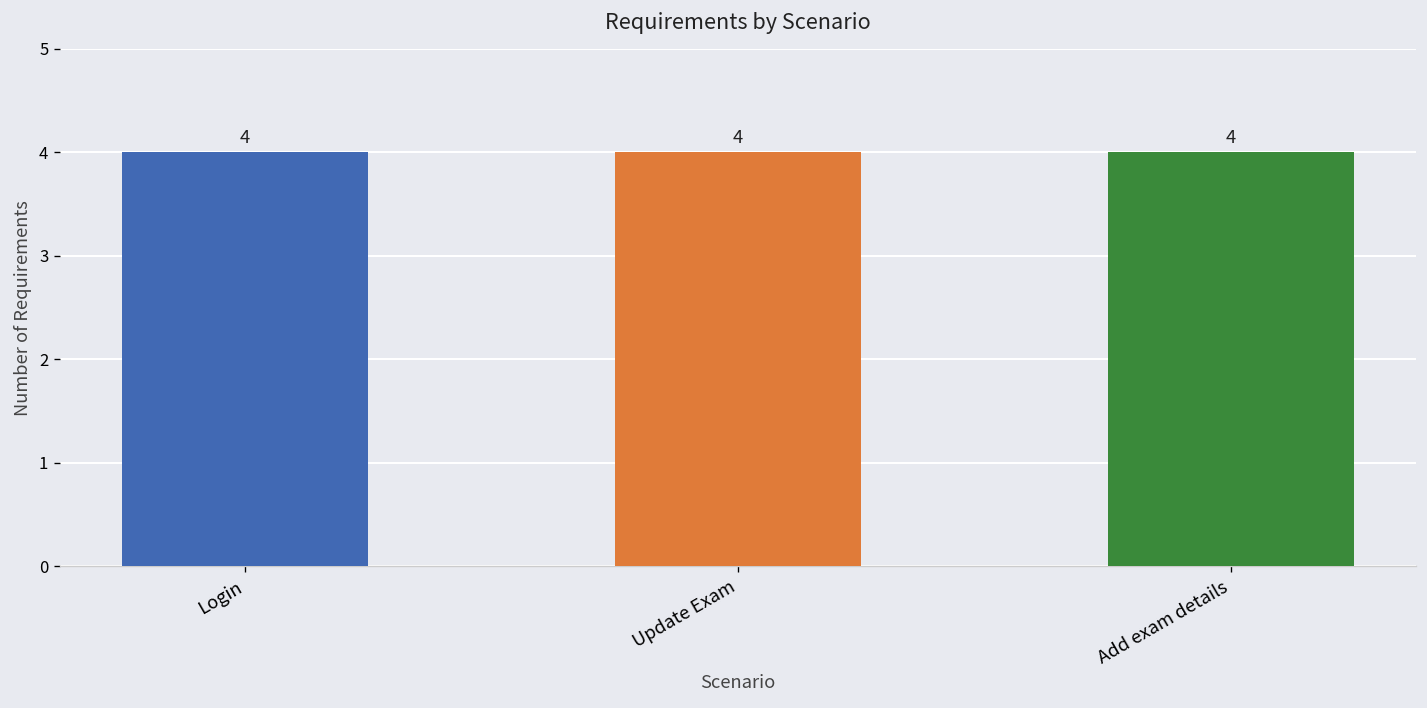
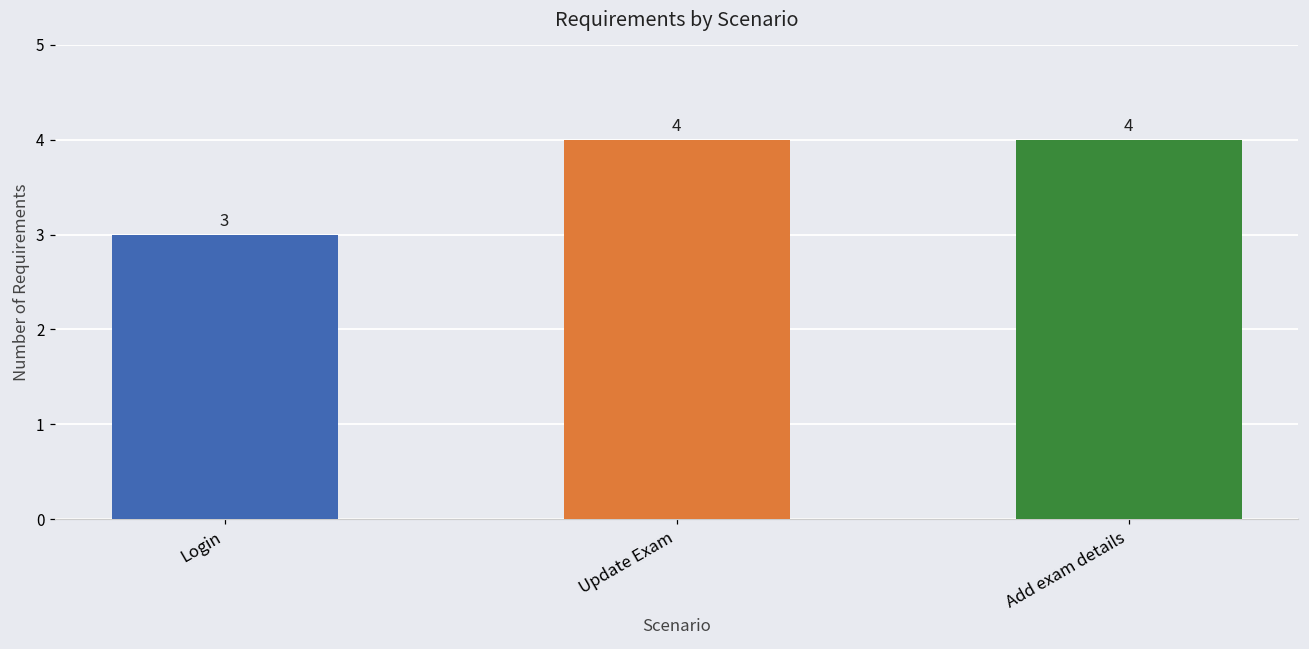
Login: 4 -> 3
